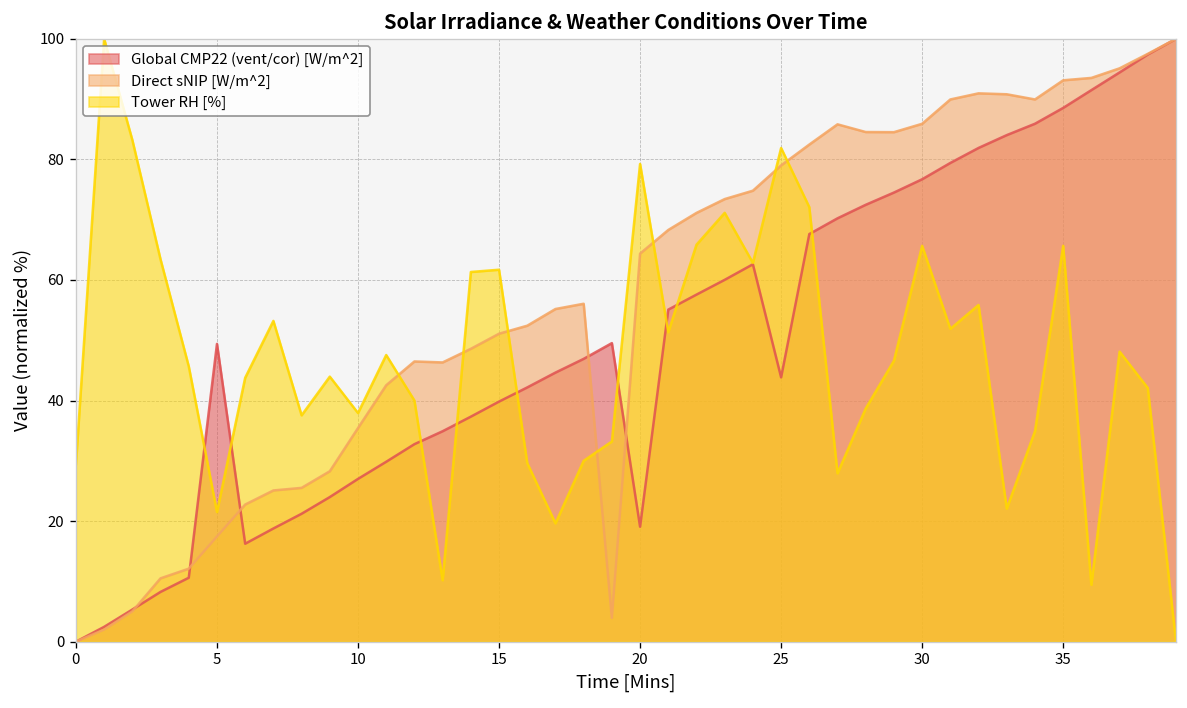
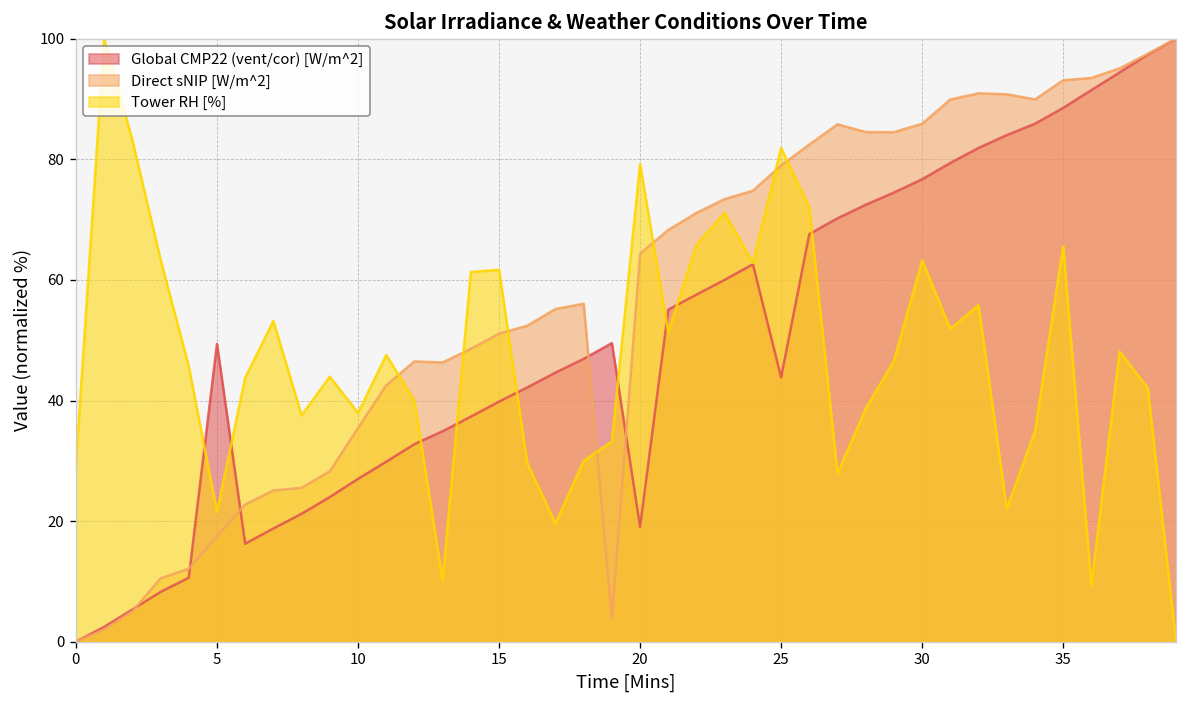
Tower RH [%], 30: 66 -> 63
